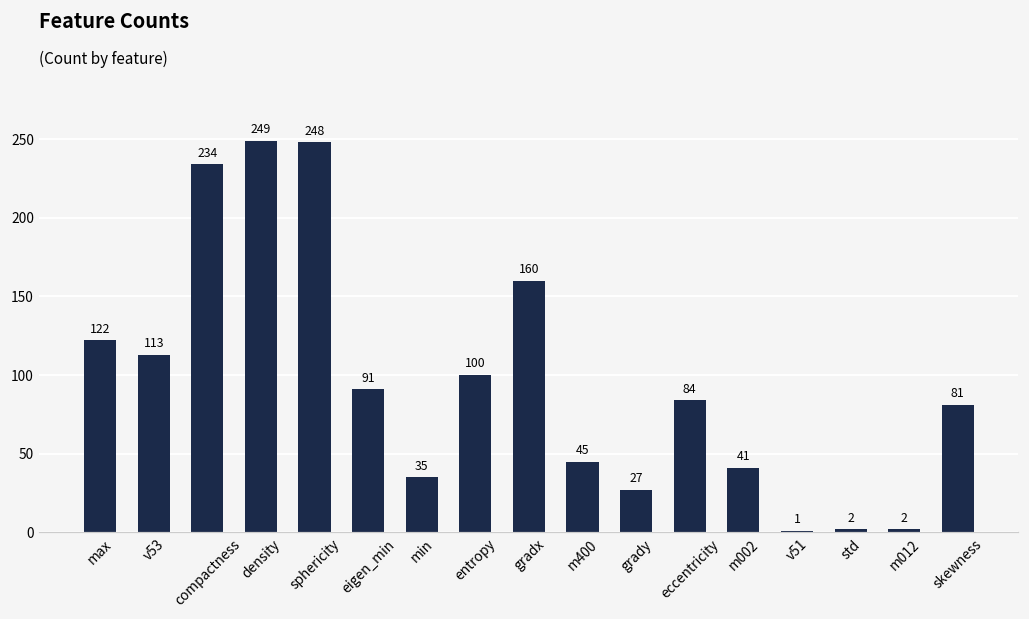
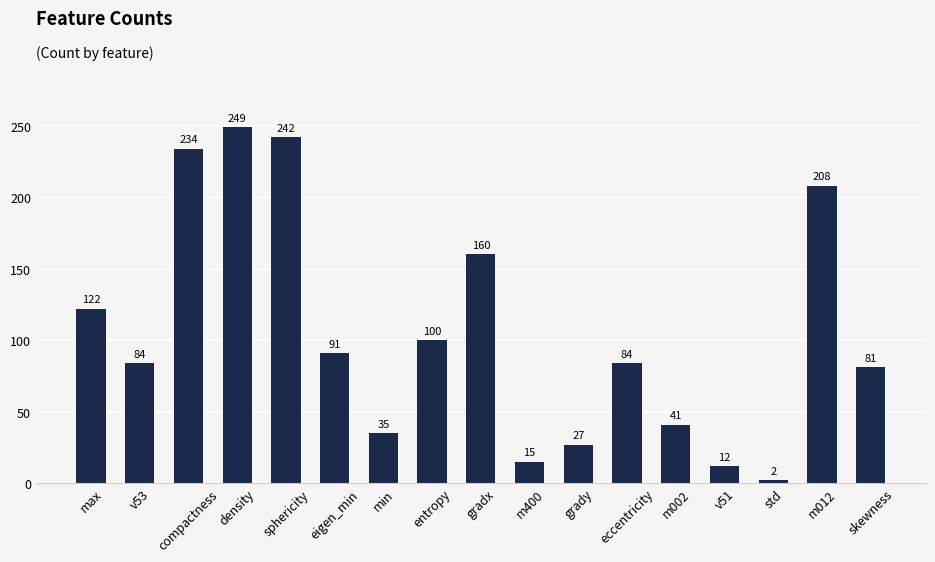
v53: 113 -> 84
sphericity: 248 -> 242
m400: 45 -> 15
v51: 1 -> 12
m012: 2 -> 208
